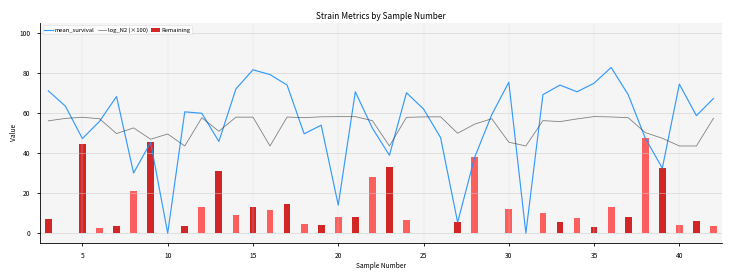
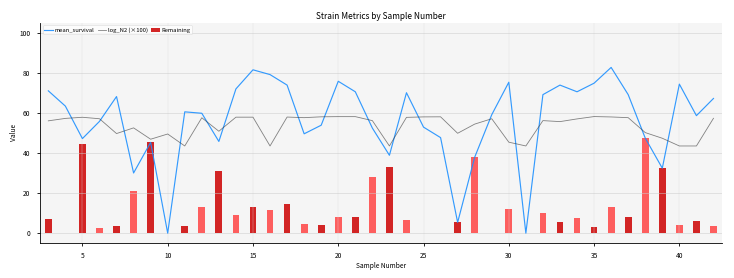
mean_survival, 20: 14 -> 76
mean_survival, 25: 62 -> 53
